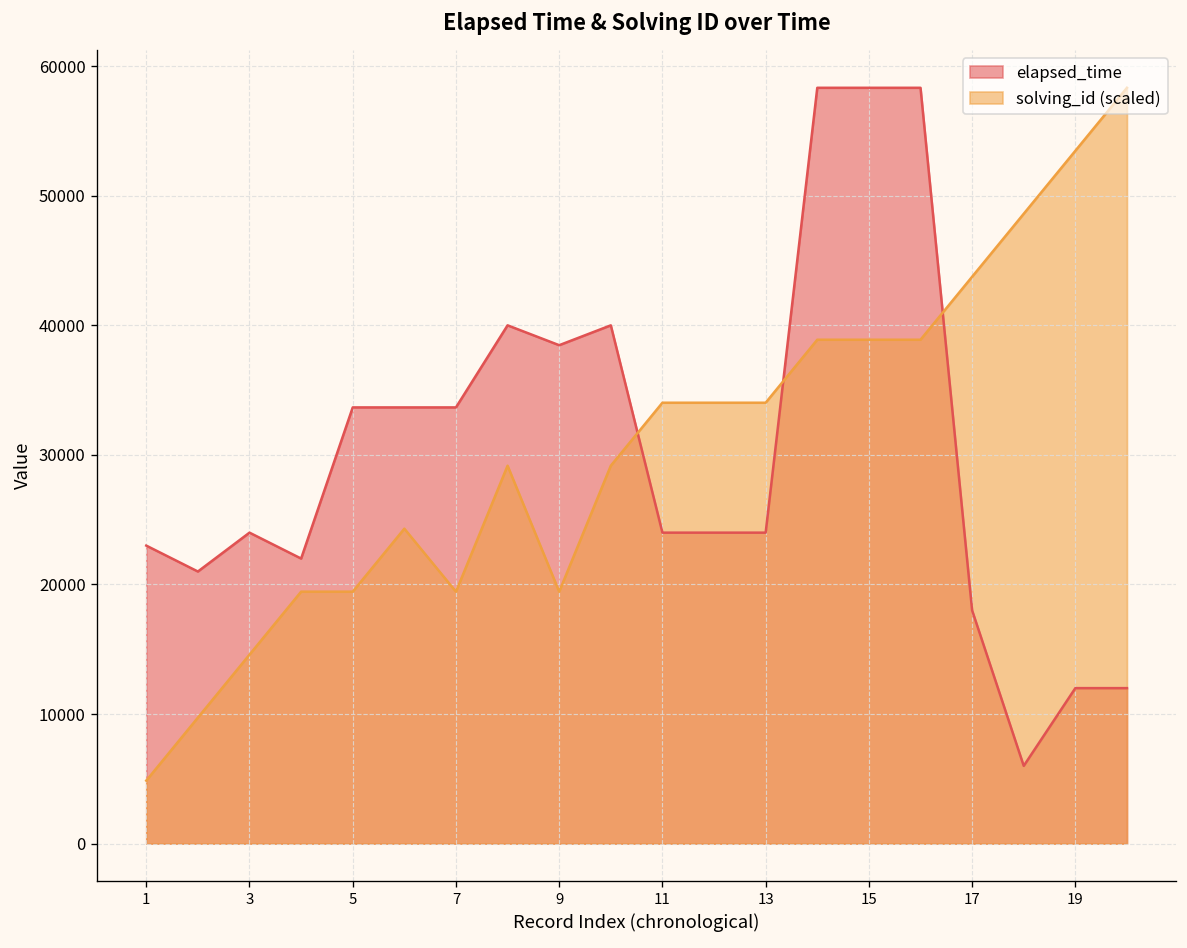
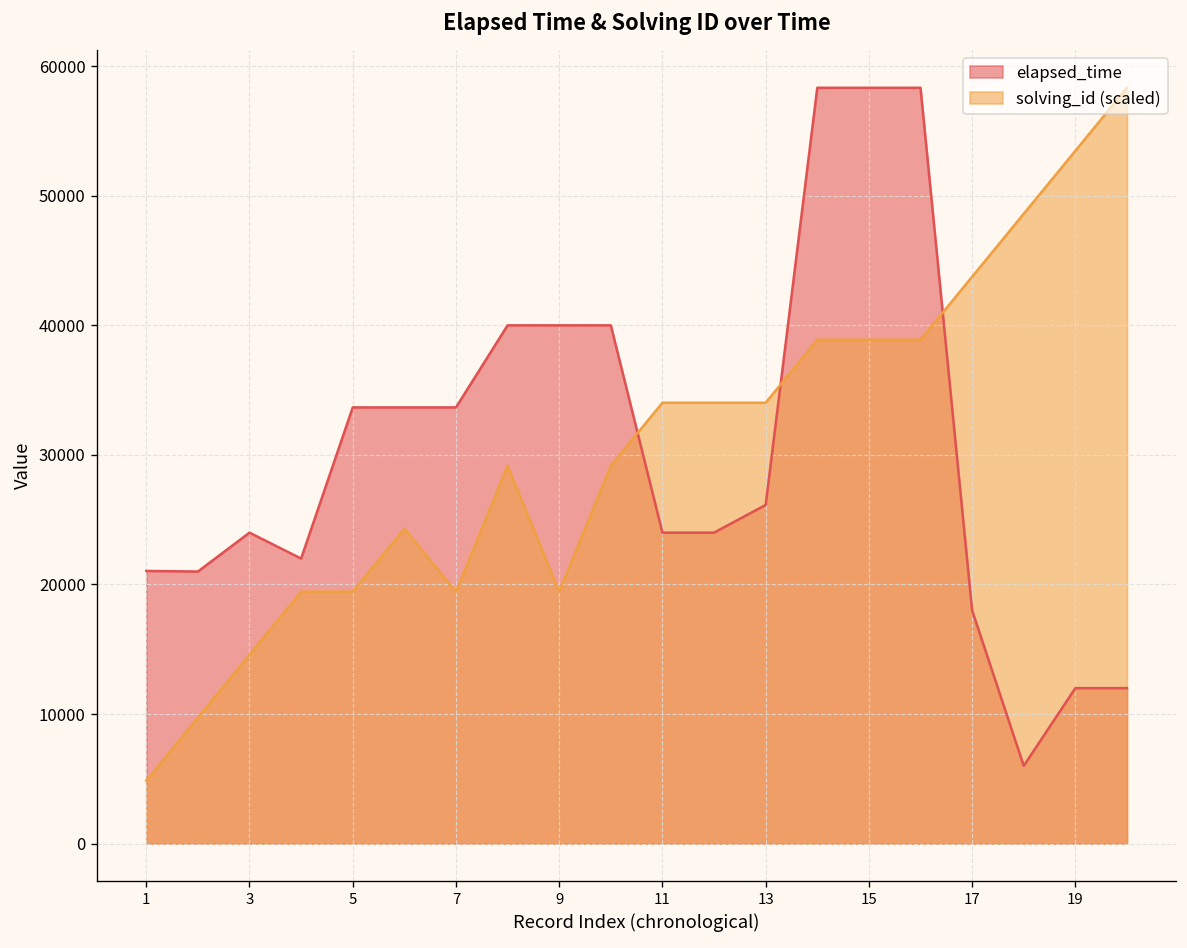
elapsed_time, 1: 23000 -> 21000
elapsed_time, 9: 38500 -> 40000
elapsed_time, 13: 24000 -> 26100
